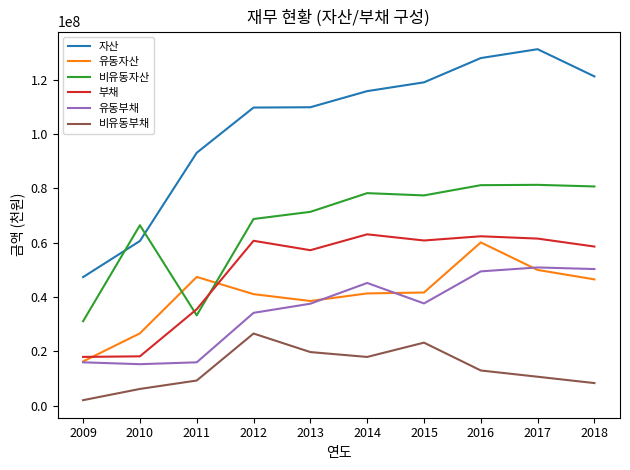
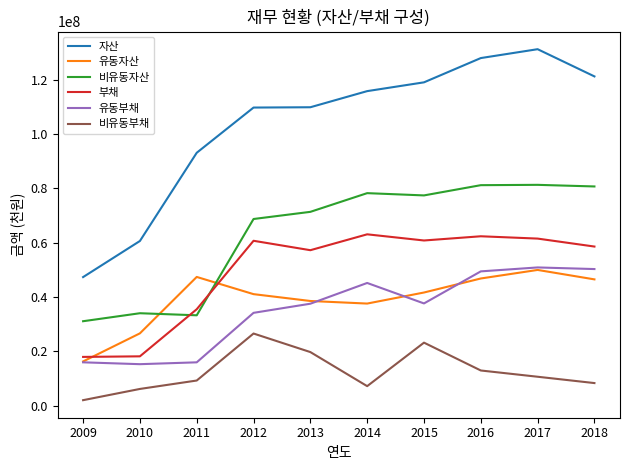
비유동자산, 2010: 66000000 -> 34000000
유동자산, 2014: 41000000 -> 38000000
비유동부채, 2014: 18000000 -> 7000000
유동자산, 2016: 60000000 -> 47000000
